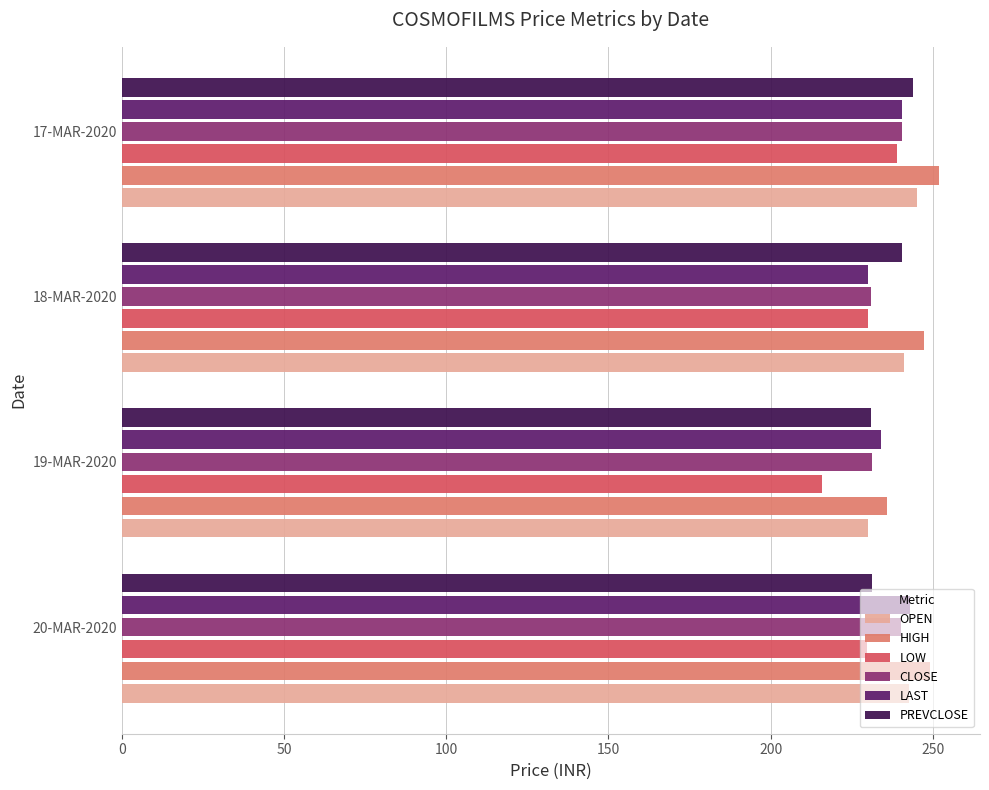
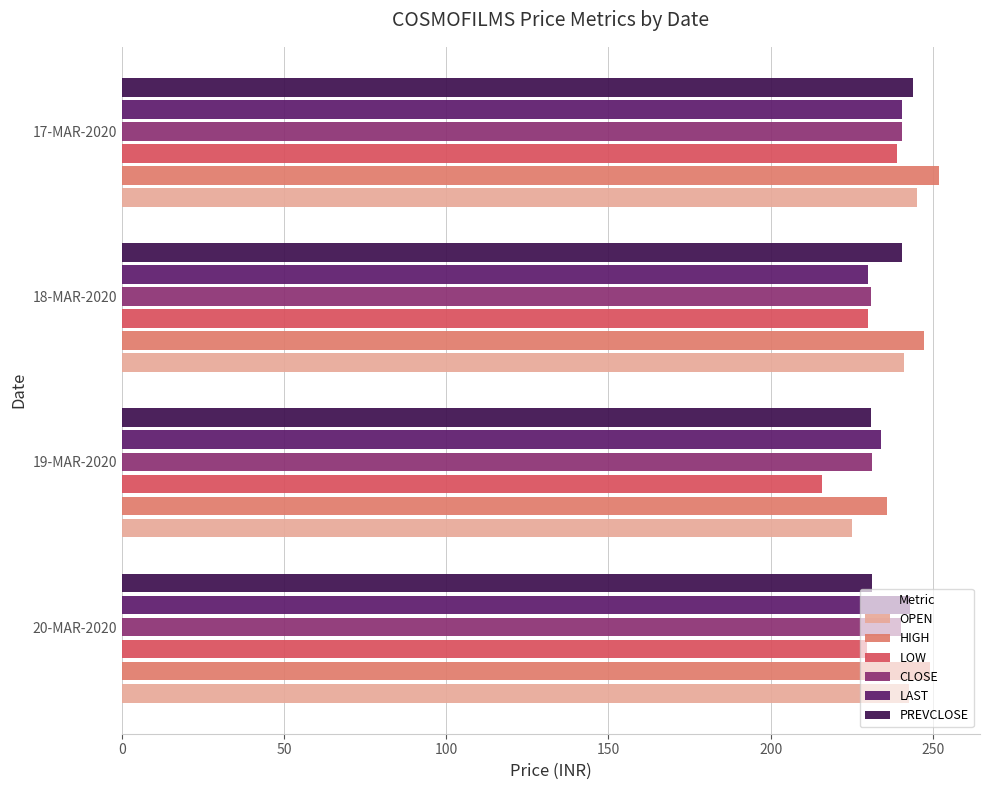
OPEN, 19-MAR-2020: 230 -> 225
